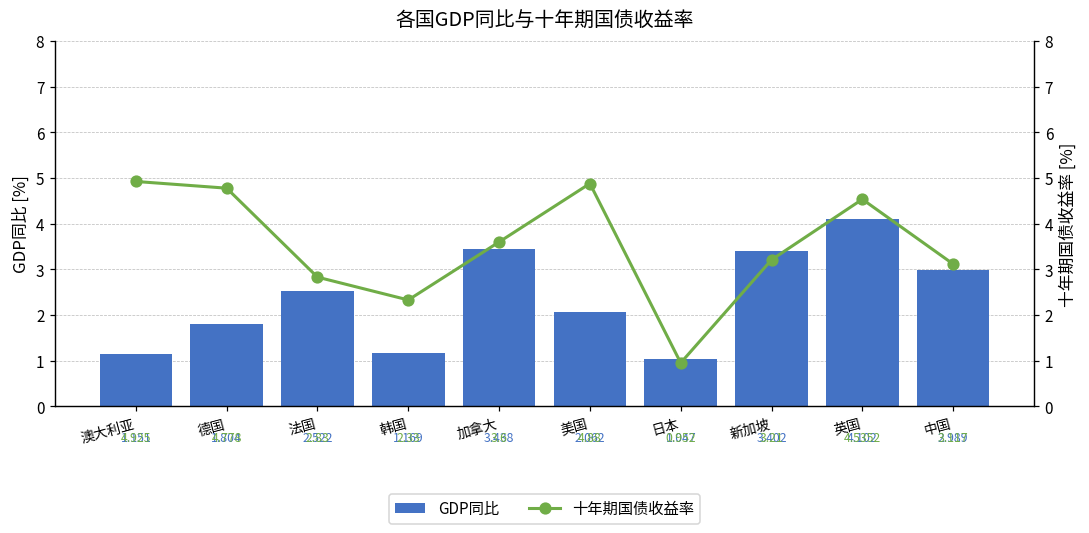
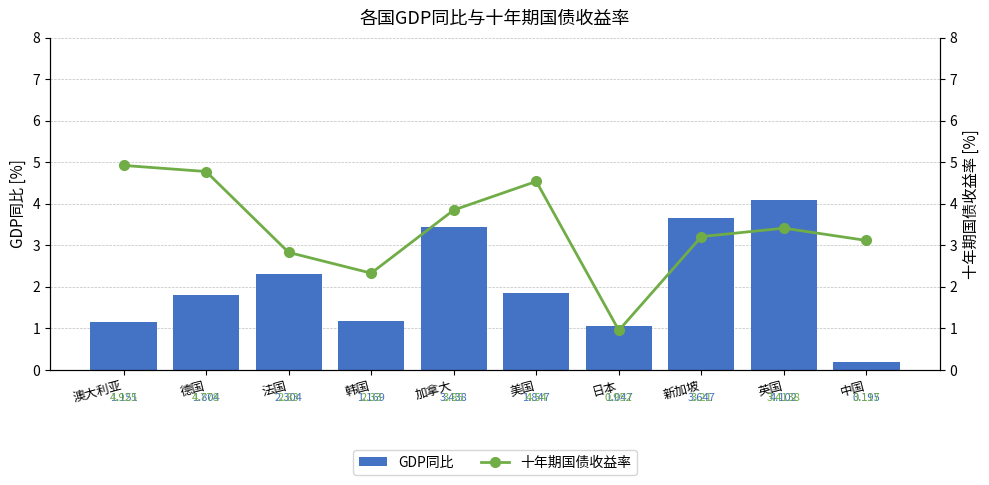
GDP同比, 法国: 2.522 -> 2.304
GDP同比, 美国: 2.062 -> 1.847
GDP同比, 新加坡: 3.402 -> 3.647
GDP同比, 中国: 2.989 -> 0.195
十年期国债收益率, 加拿大: 3.6 -> 3.85
十年期国债收益率, 美国: 4.88 -> 4.54
十年期国债收益率, 英国: 4.5352 -> 3.4138
